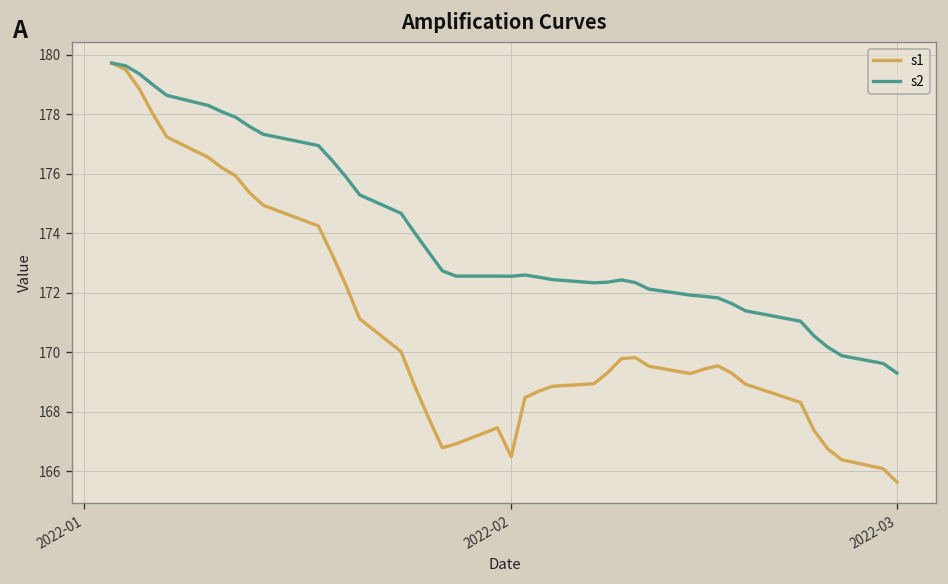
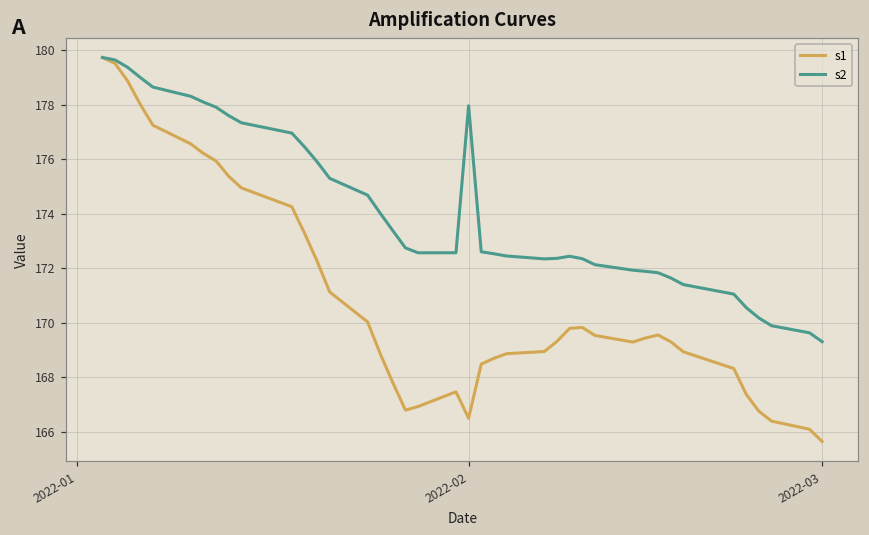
s2, 2022-02: 172.6 -> 178.0
